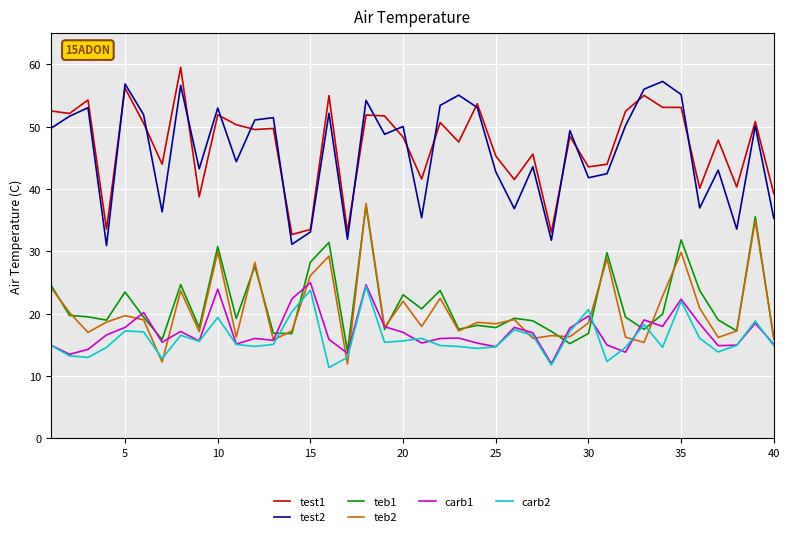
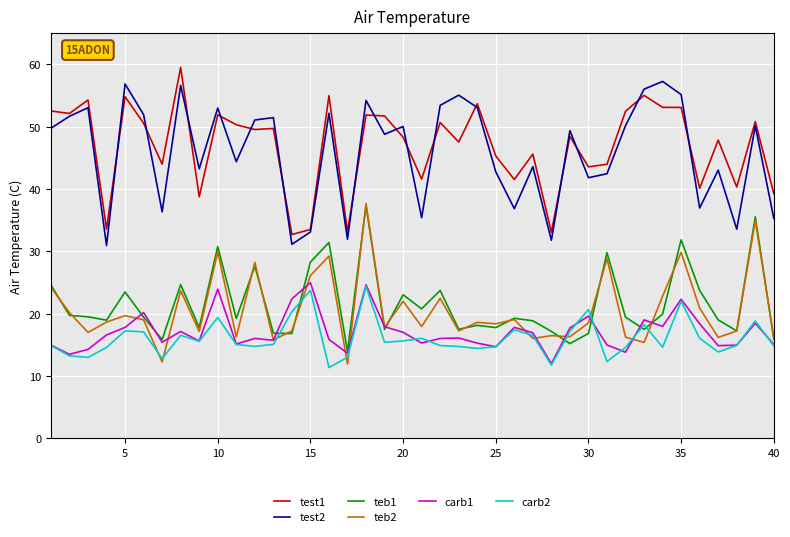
test1, 5: 56 -> 55
